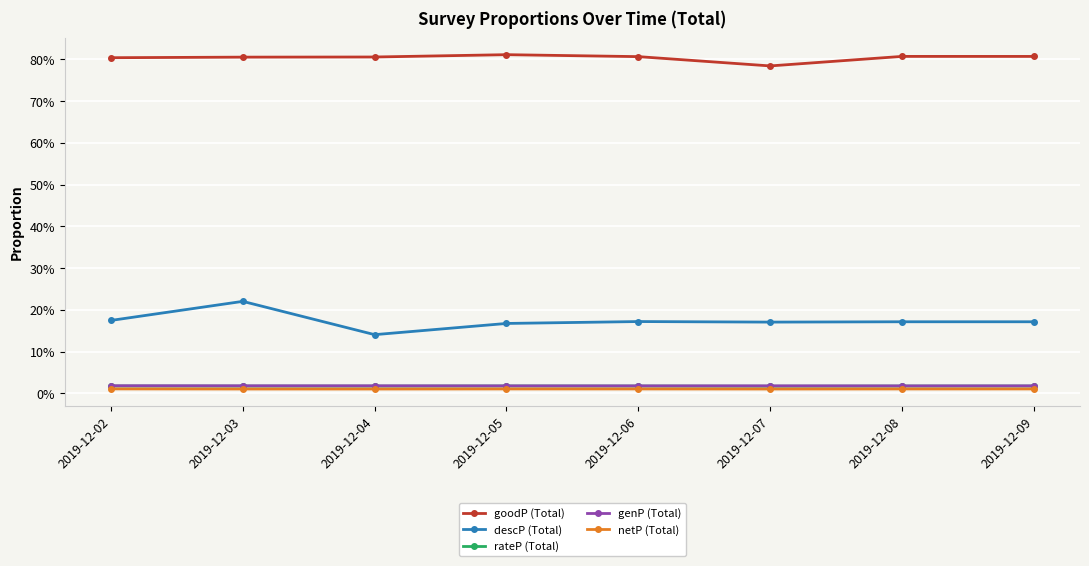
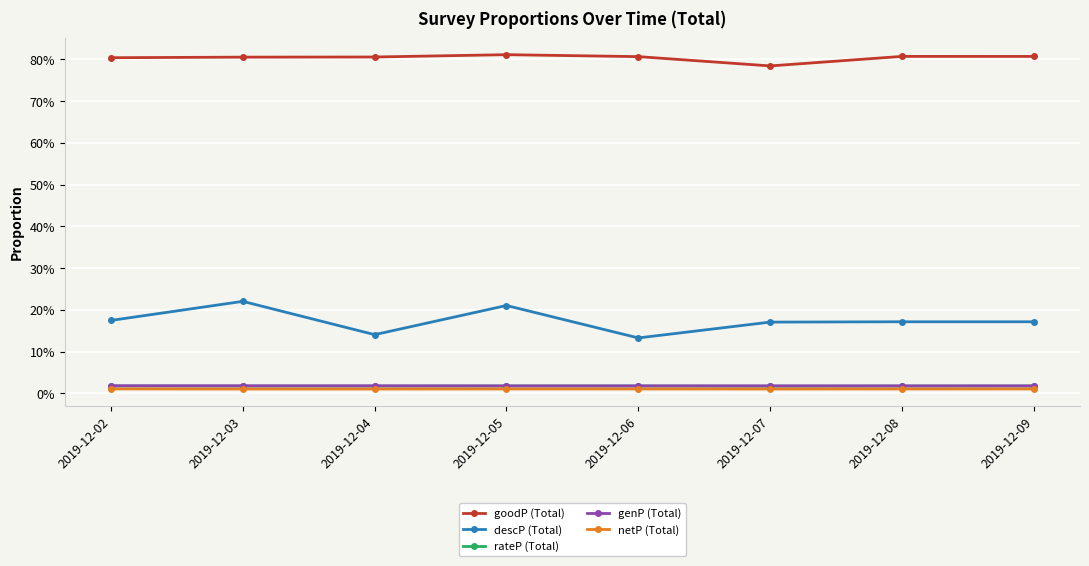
descP (Total), 2019-12-05: 17% -> 21%
descP (Total), 2019-12-06: 17% -> 13%
